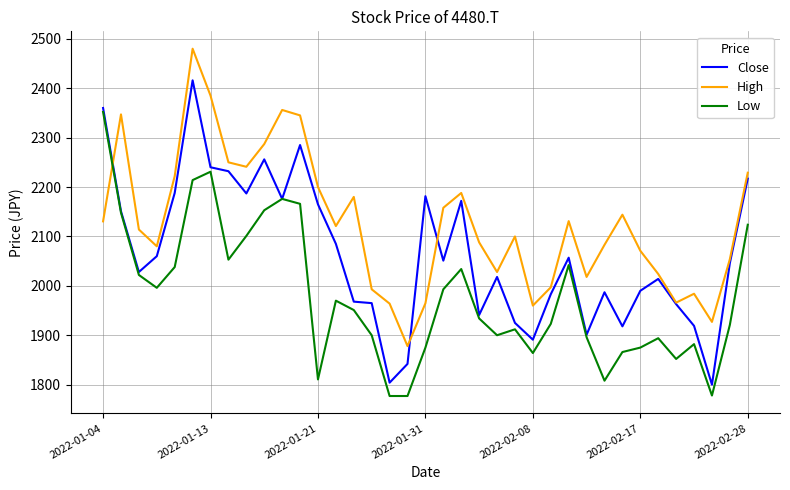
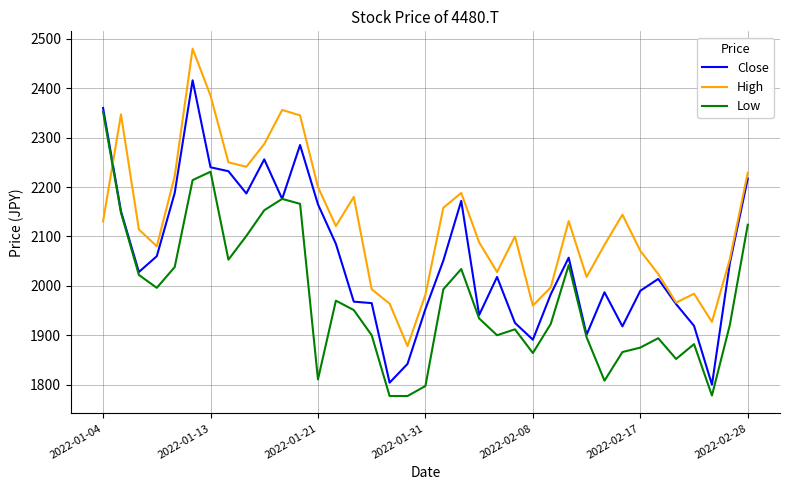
Close, 2022-01-31: 2180 -> 1950
High, 2022-01-31: 1960 -> 1980
Low, 2022-01-31: 1880 -> 1800
